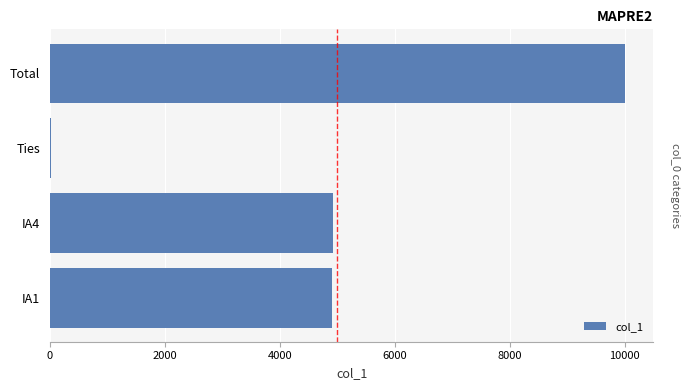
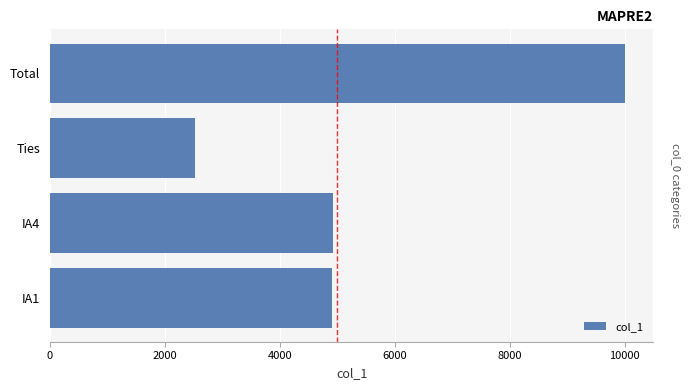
Ties: 0 -> 2500
